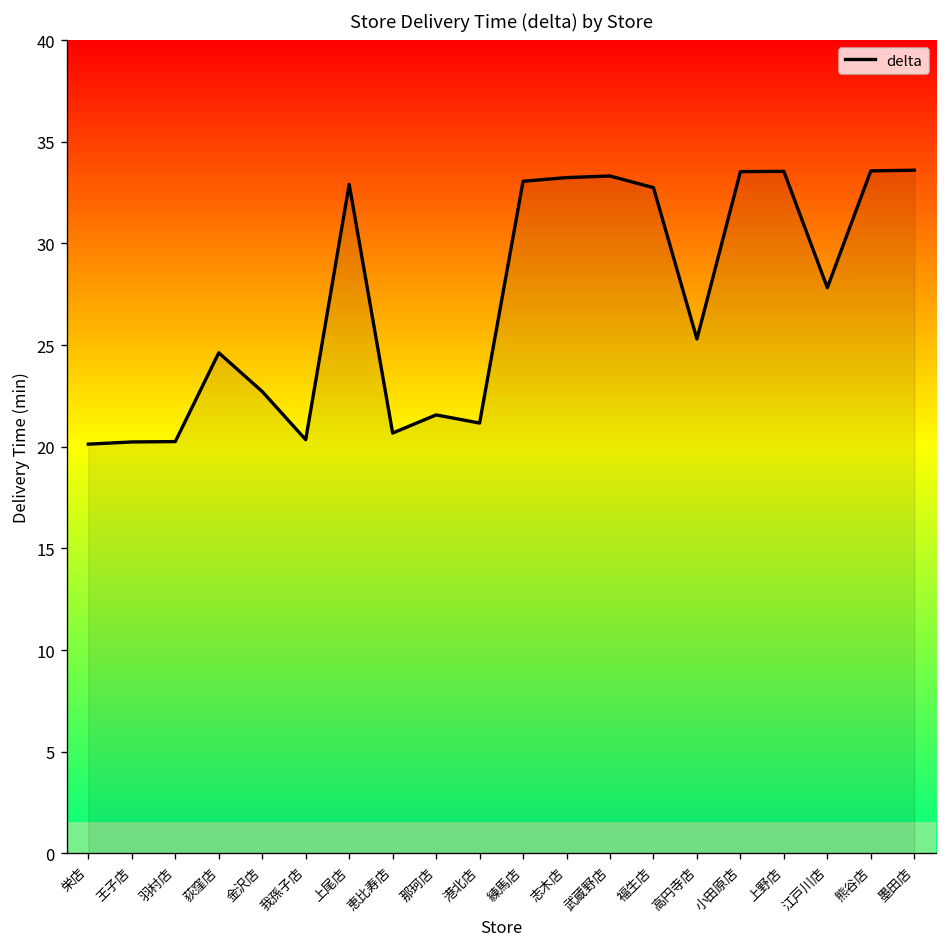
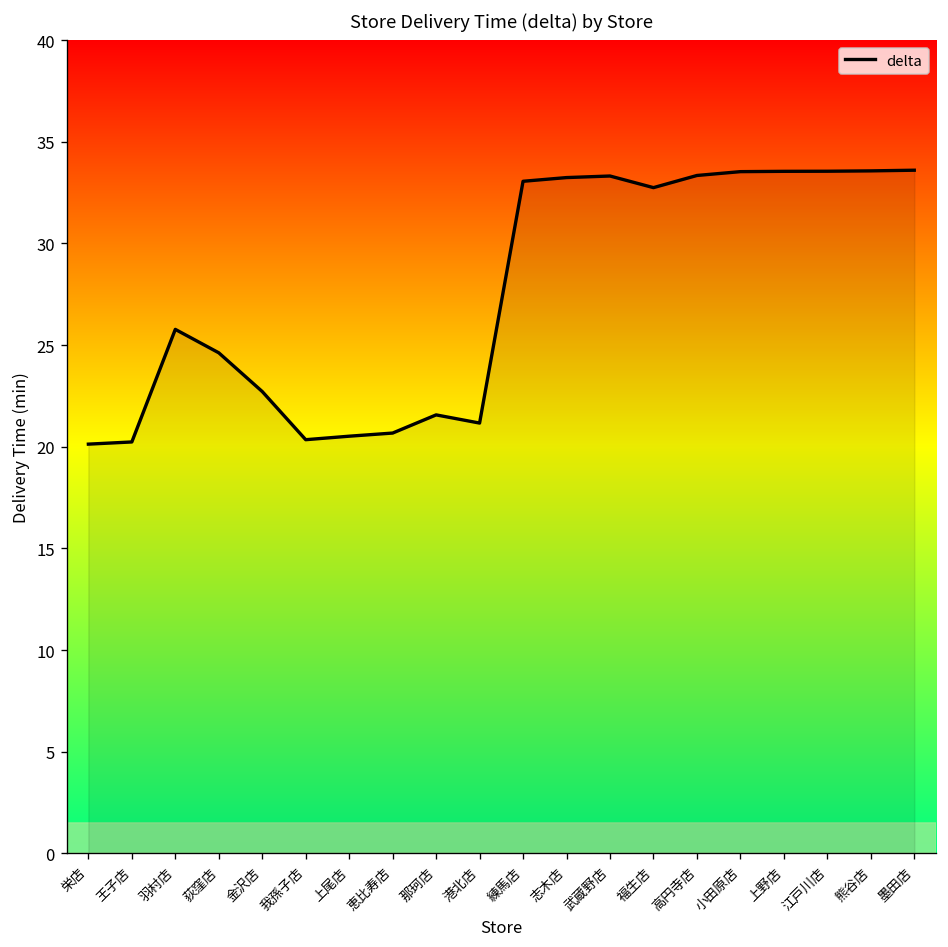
羽村店: 20.3 -> 25.8
上尾店: 32.9 -> 20.5
高円寺店: 25.3 -> 33.3
江戸川店: 27.8 -> 33.6
